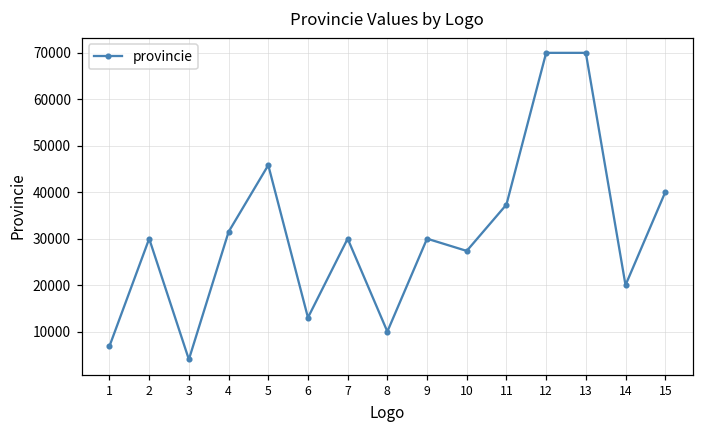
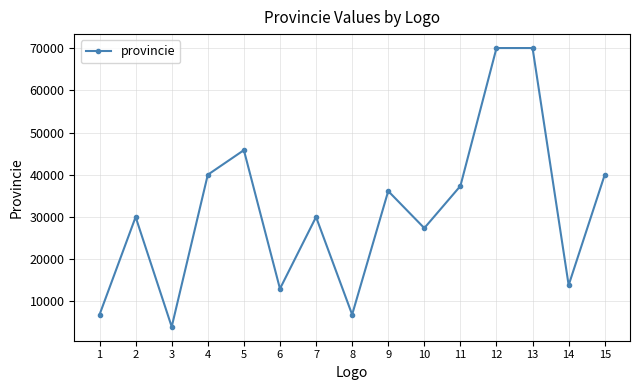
4: 31000 -> 40000
8: 10000 -> 7000
9: 30000 -> 36000
14: 20000 -> 14000
